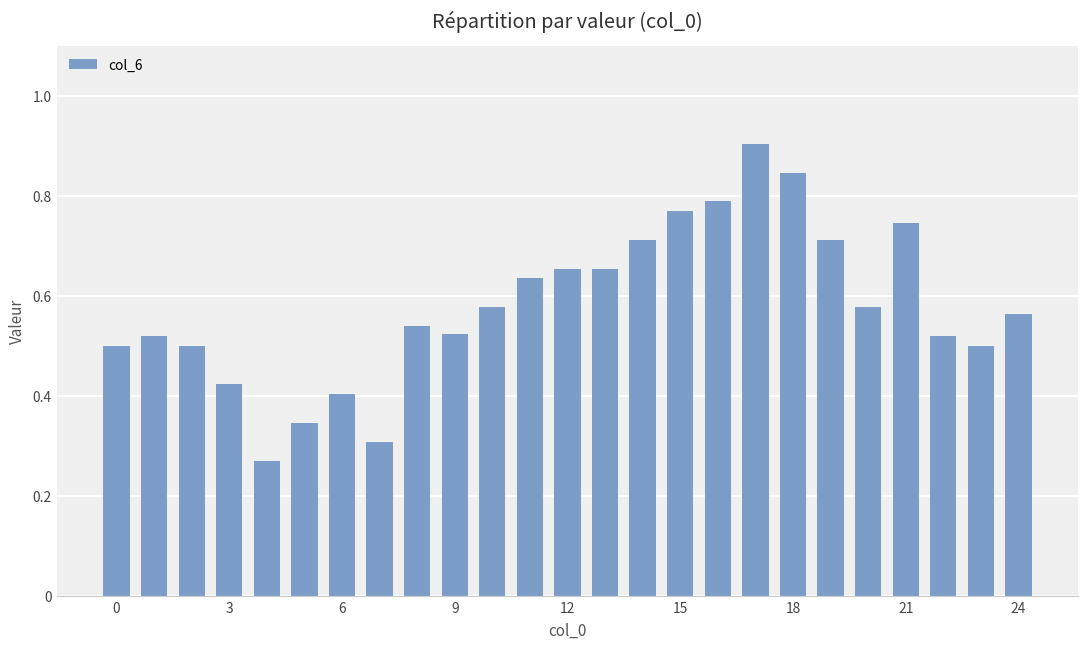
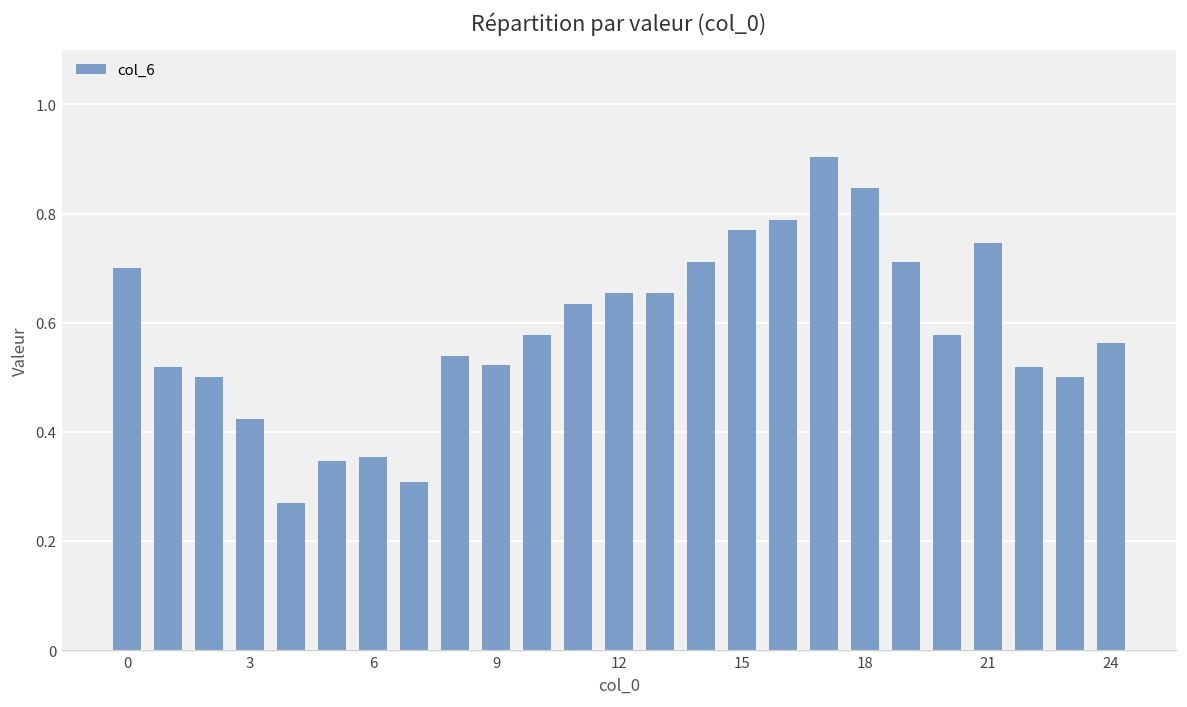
0: 0.5 -> 0.7
6: 0.40 -> 0.35
